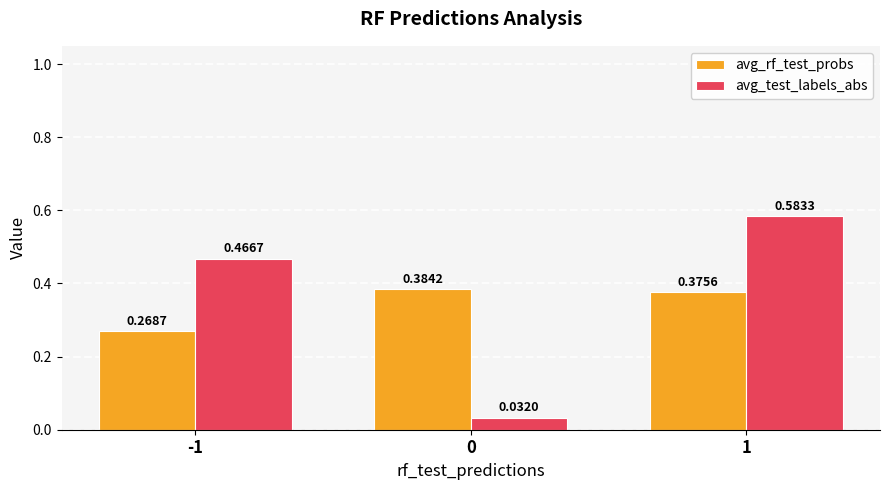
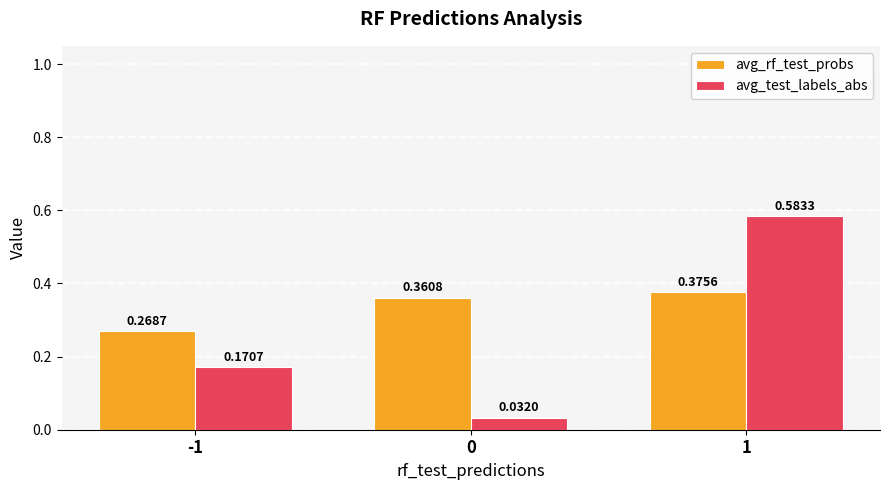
avg_test_labels_abs, -1: 0.4667 -> 0.1707
avg_rf_test_probs, 0: 0.3842 -> 0.3608
